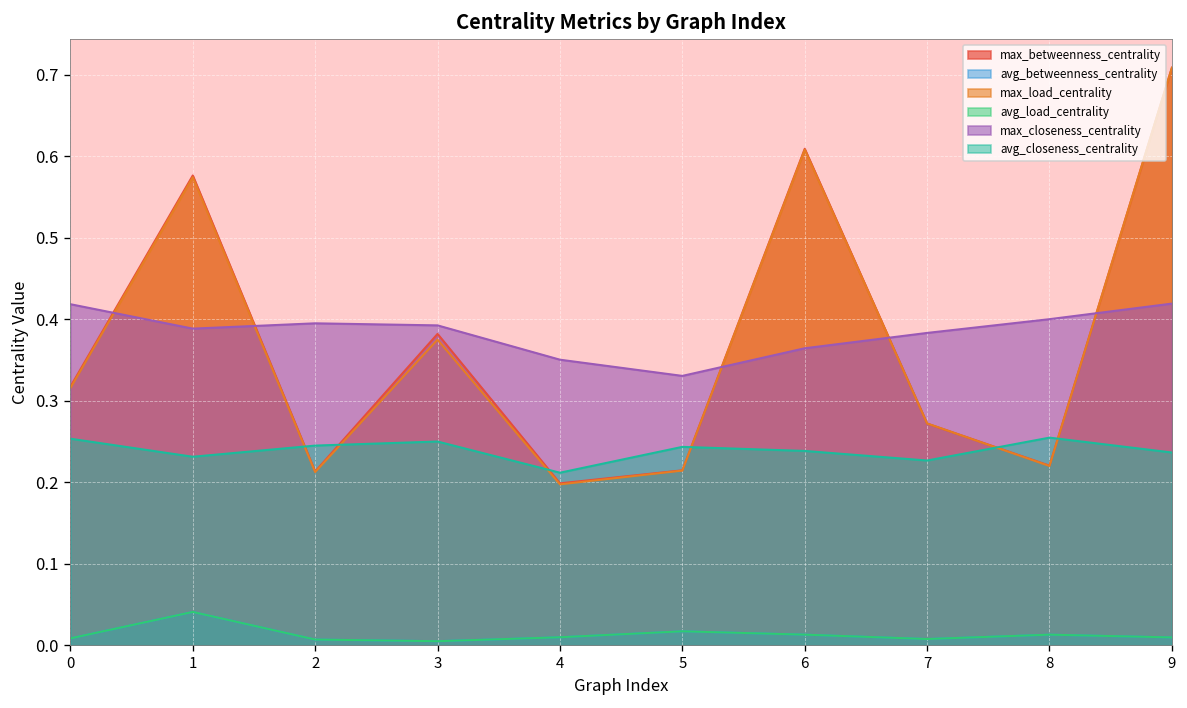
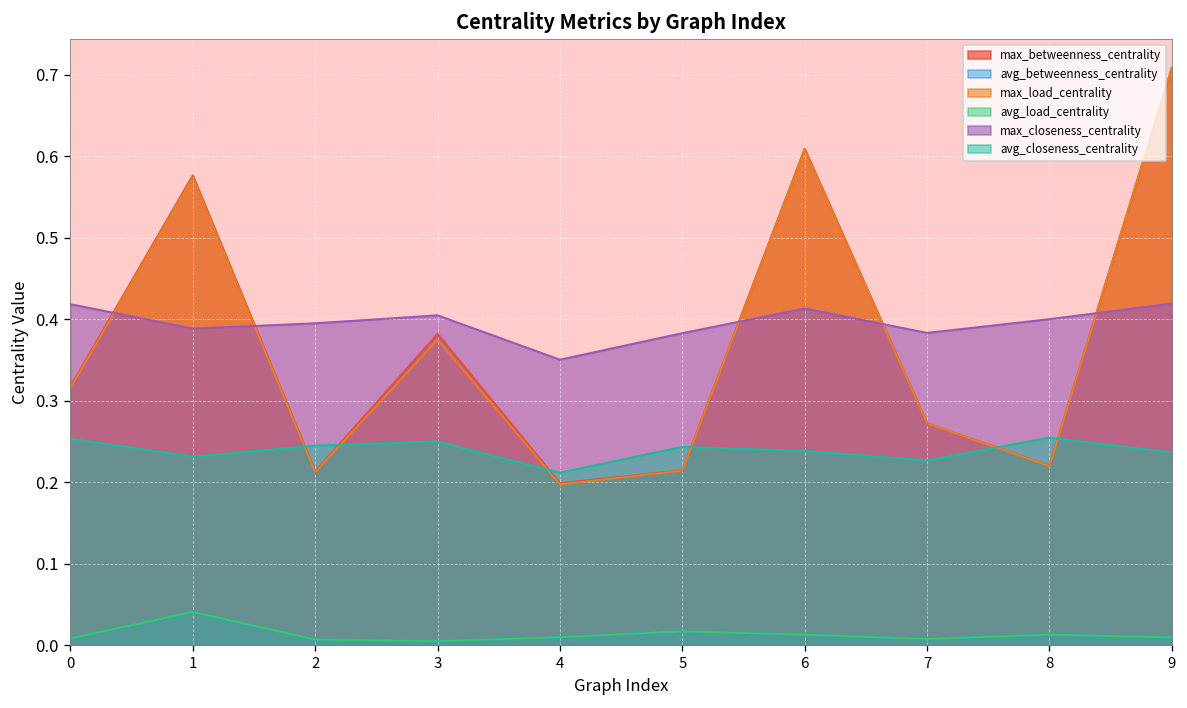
max_closeness_centrality, 3: 0.39 -> 0.40
max_closeness_centrality, 5: 0.33 -> 0.38
max_closeness_centrality, 6: 0.36 -> 0.41
